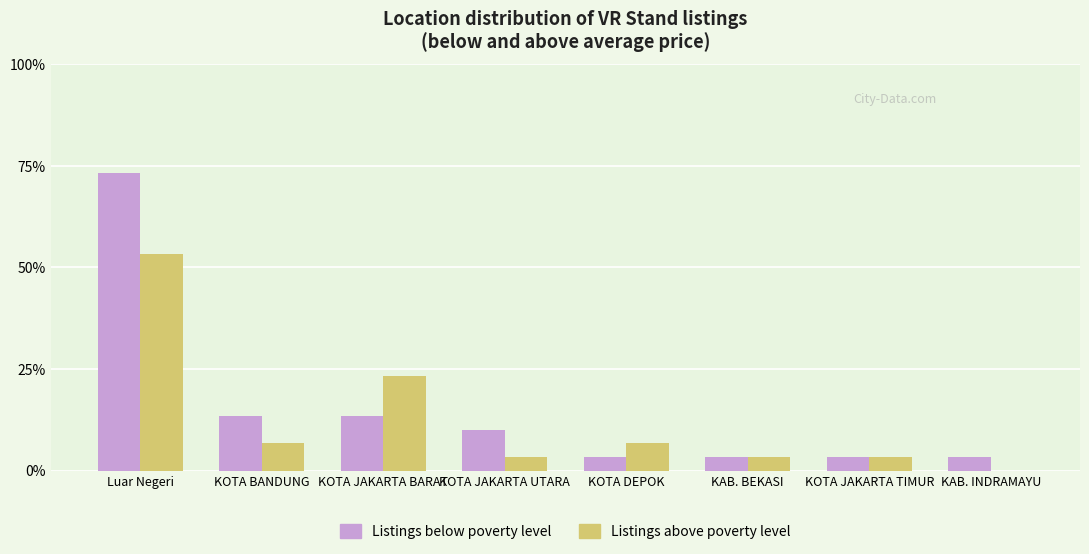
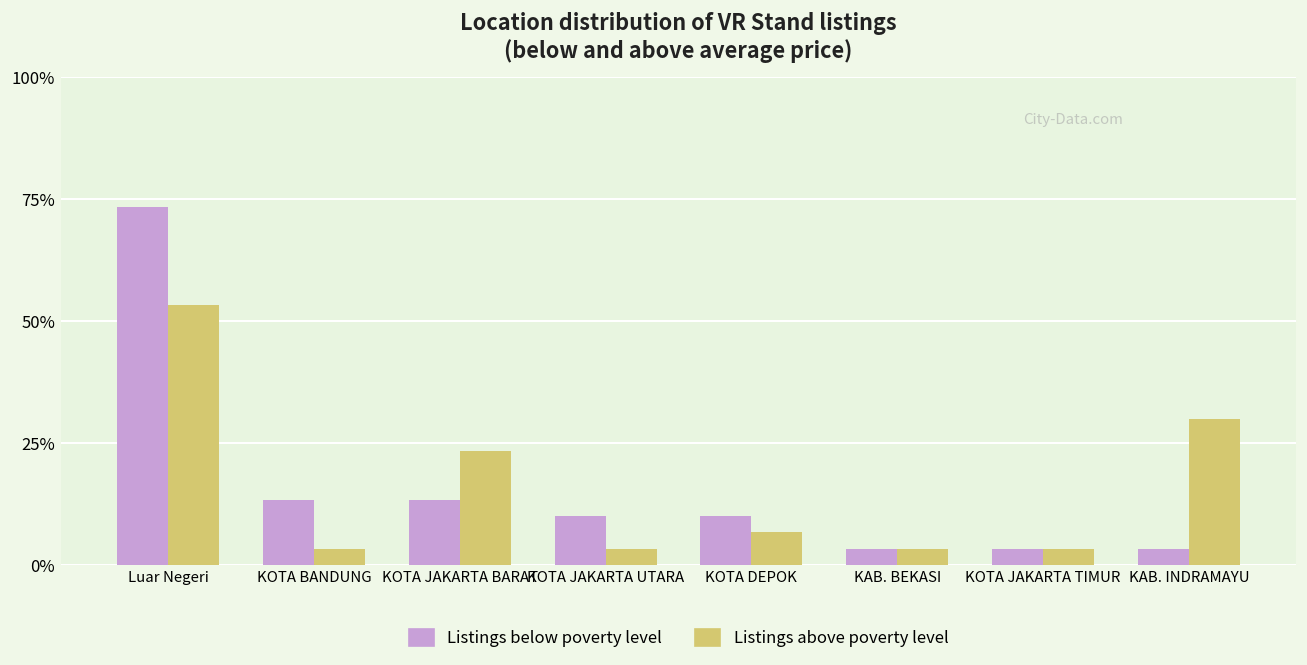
Listings above poverty level, KOTA BANDUNG: 7% -> 3%
Listings below poverty level, KOTA DEPOK: 3% -> 10%
Listings above poverty level, KAB. INDRAMAYU: 0% -> 30%
